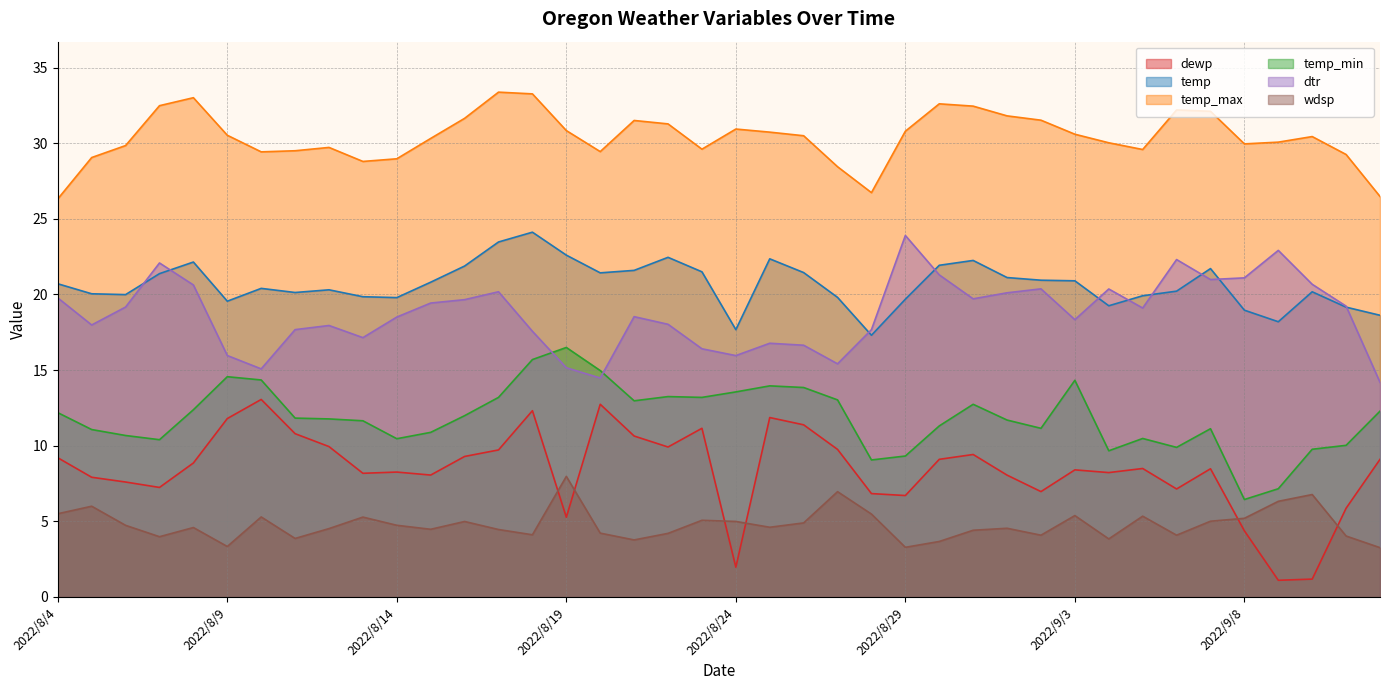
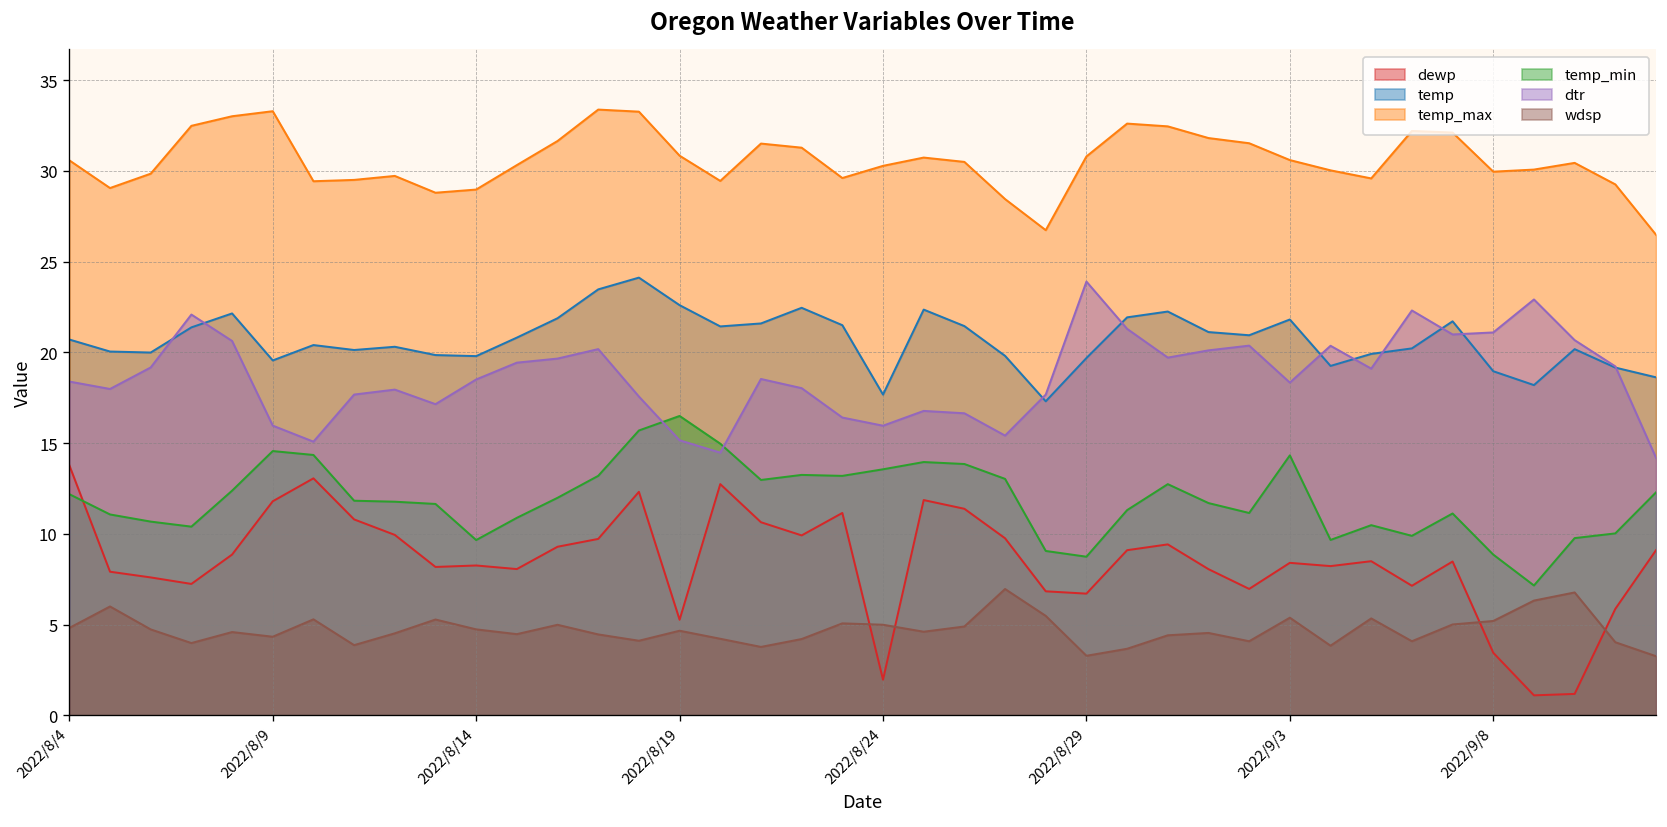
dewp, 2022/8/4: 9.2 -> 13.8
temp_max, 2022/8/4: 26.3 -> 30.6
dtr, 2022/8/4: 19.8 -> 18.4
wdsp, 2022/8/4: 5.5 -> 4.8
temp_max, 2022/8/9: 30.5 -> 33.3
wdsp, 2022/8/9: 3.3 -> 4.3
temp_min, 2022/8/14: 10.5 -> 9.7
wdsp, 2022/8/19: 8.0 -> 4.7
temp_max, 2022/8/24: 30.9 -> 30.3
temp_min, 2022/8/29: 9.3 -> 8.7
temp, 2022/9/3: 20.9 -> 21.8
dewp, 2022/9/8: 4.4 -> 3.4
temp_min, 2022/9/8: 6.4 -> 8.9
